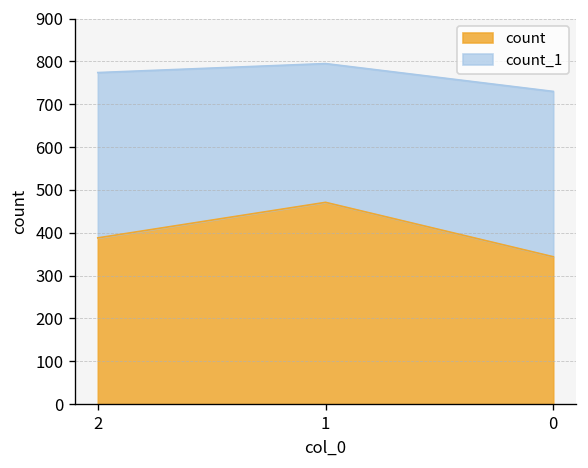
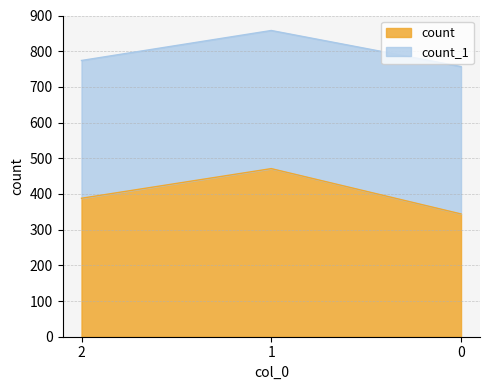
count_1, 1: 320 -> 390
count_1, 0: 390 -> 410
